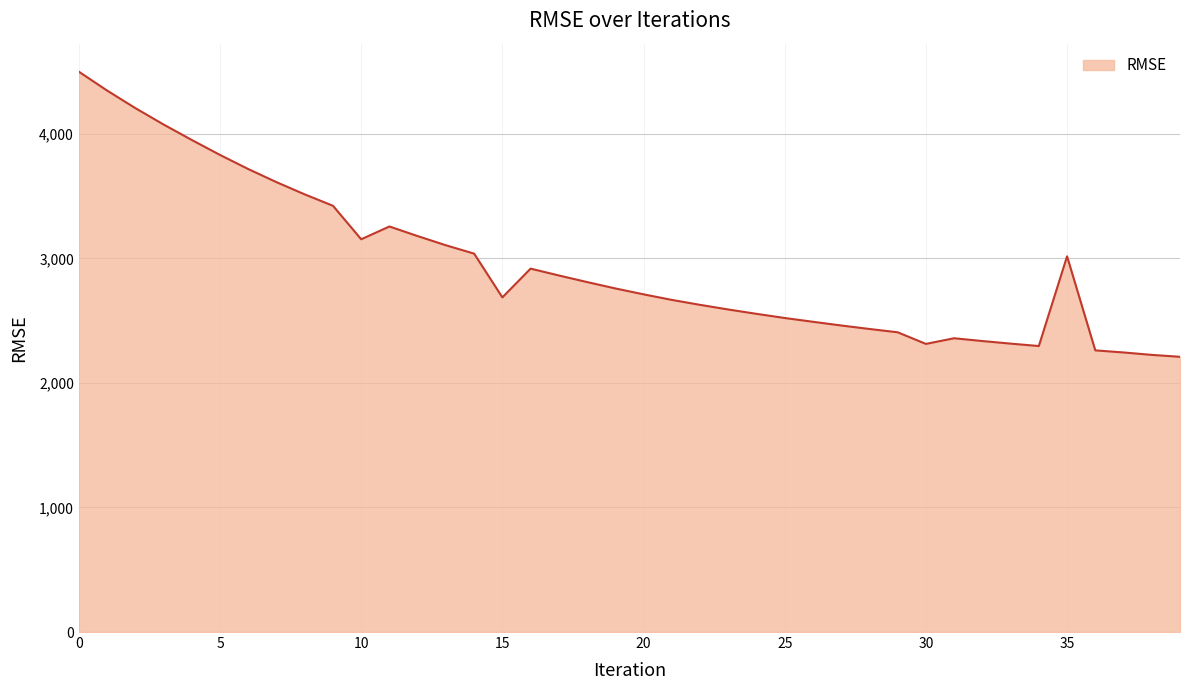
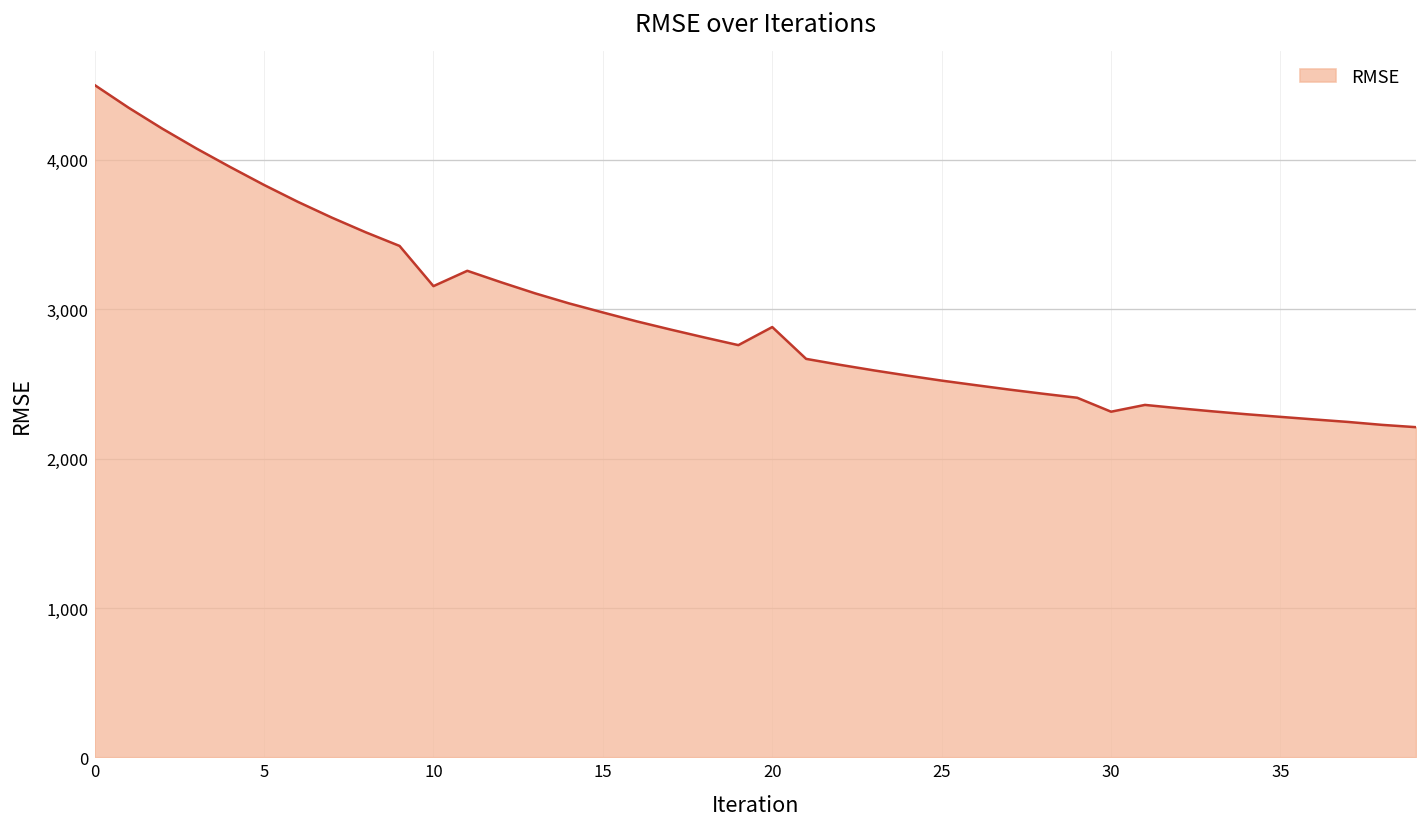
15: 2,690 -> 2,980
20: 2,710 -> 2,880
35: 3,020 -> 2,280
